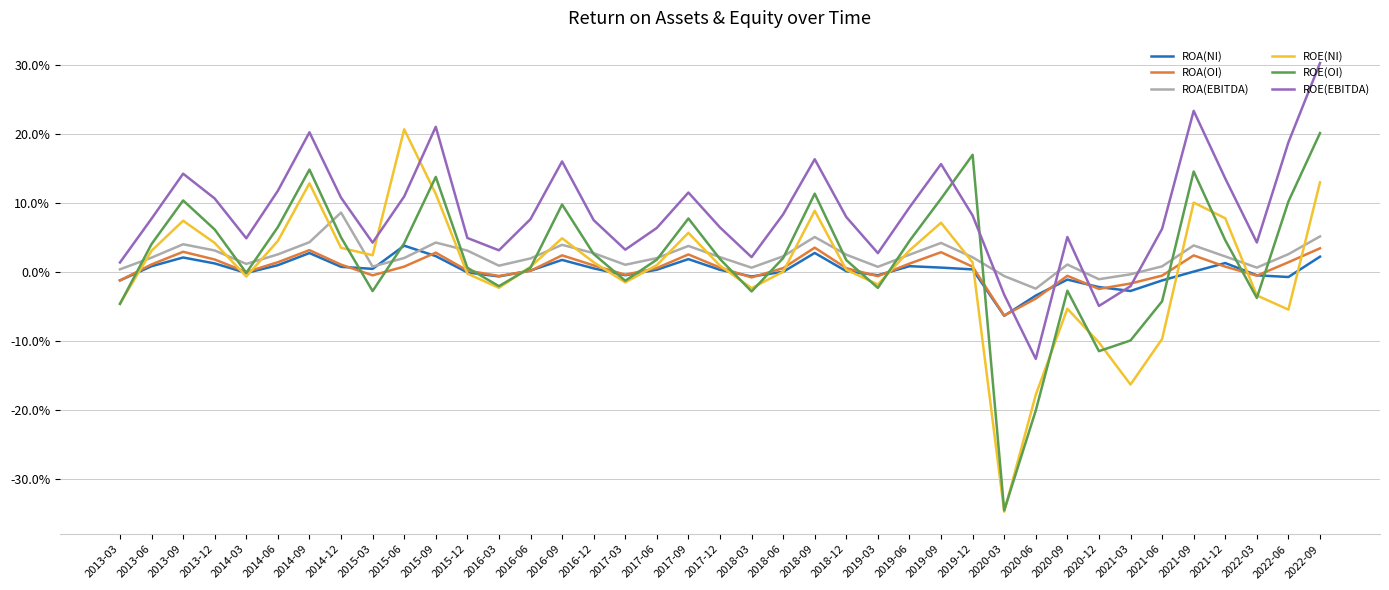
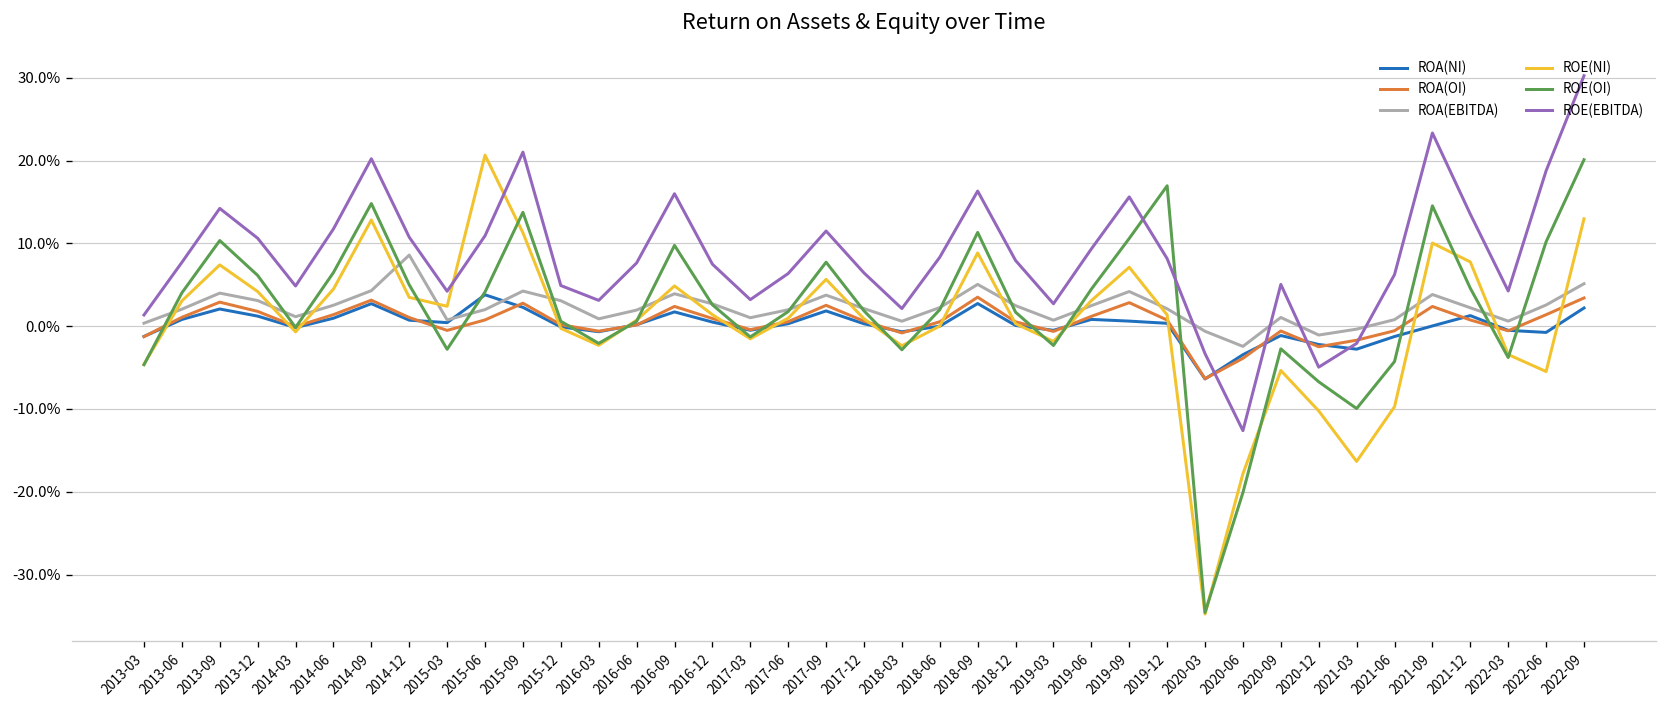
ROE(OI), 2020-12: -12% -> -7%
